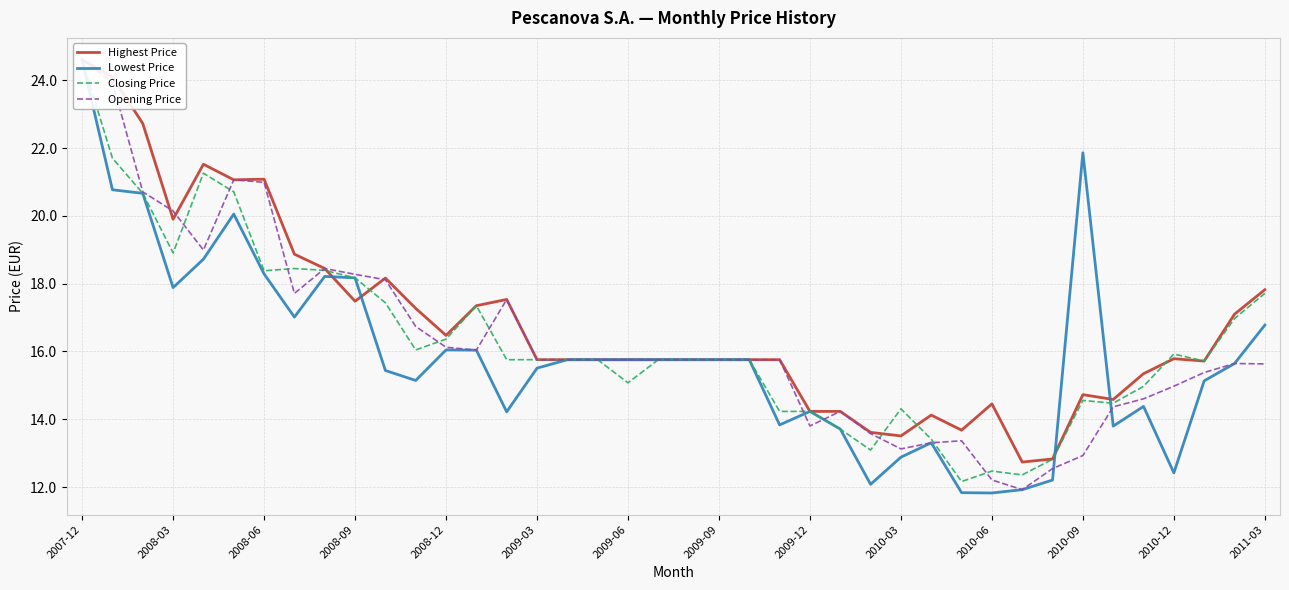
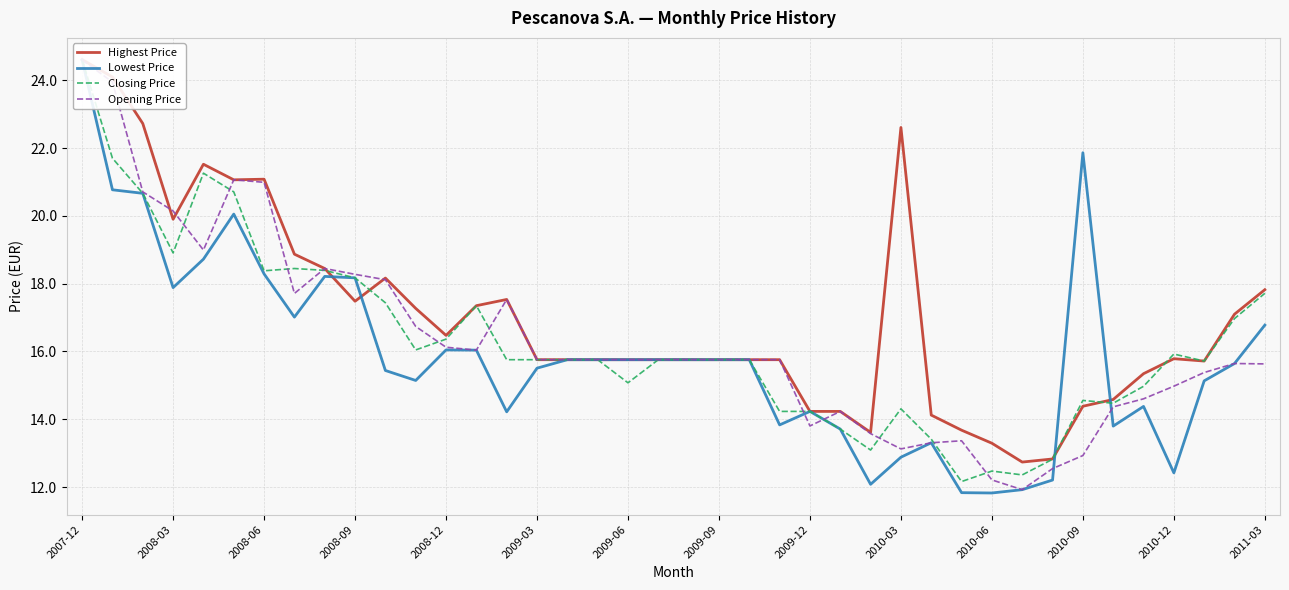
Highest Price, 2010-03: 13.5 -> 22.6
Highest Price, 2010-06: 14.5 -> 13.3
Highest Price, 2010-09: 14.7 -> 14.4
